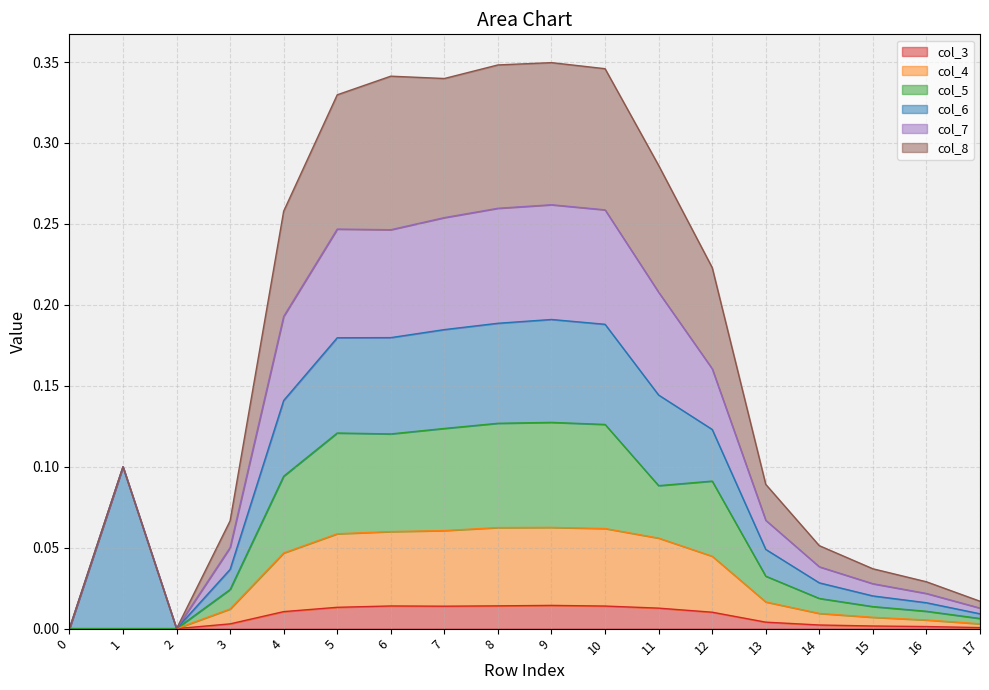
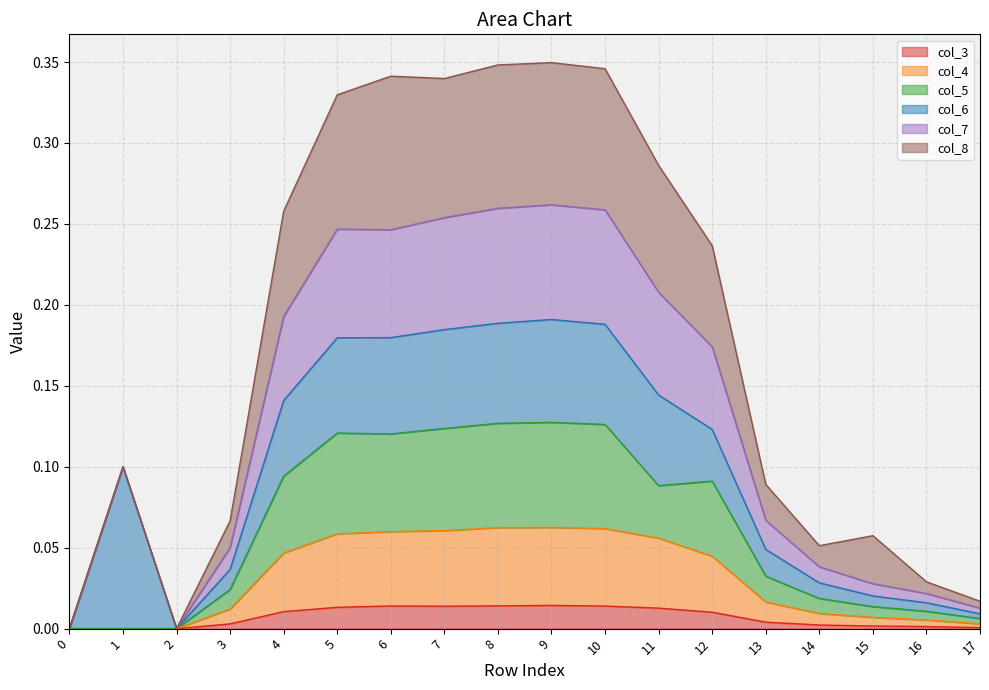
col_7, 12: 0.038 -> 0.051
col_8, 15: 0.009 -> 0.030
